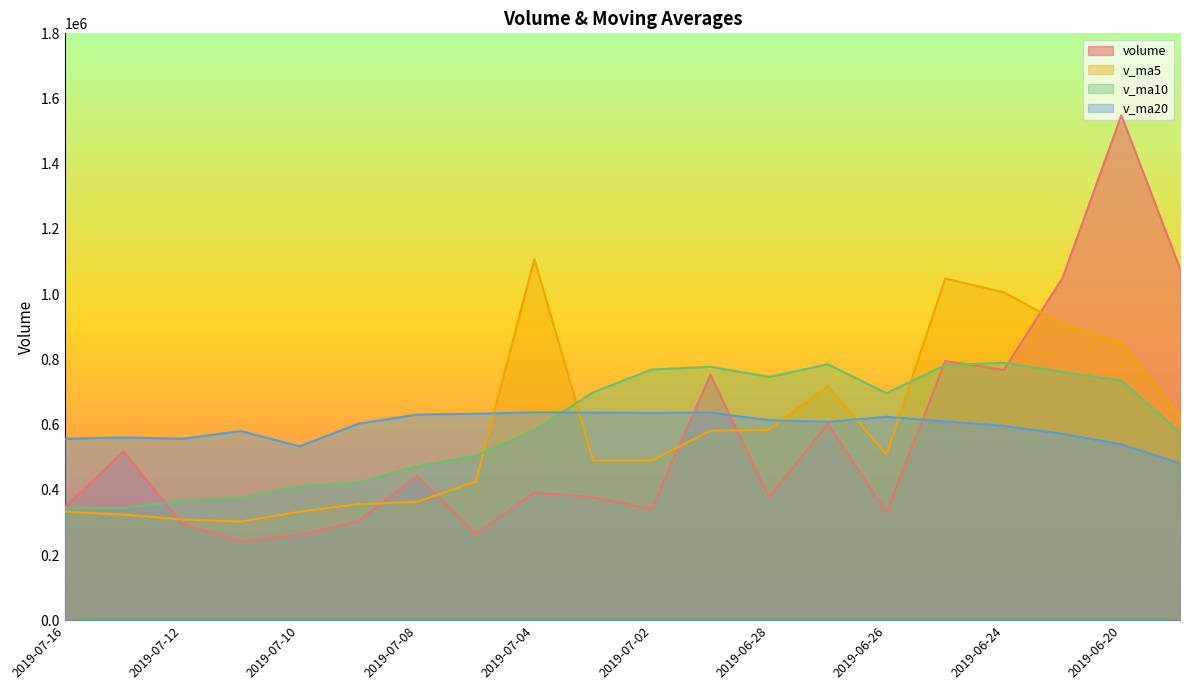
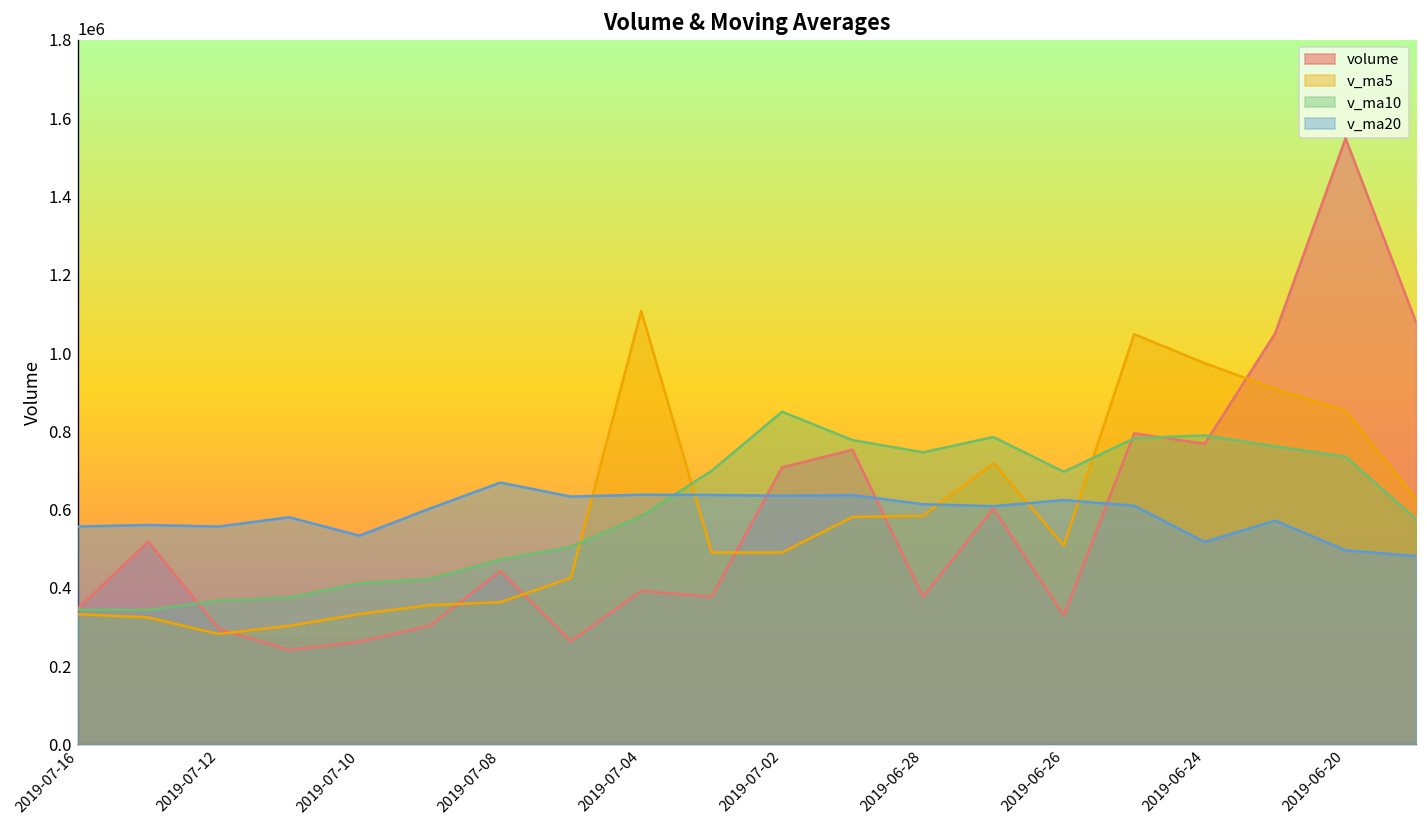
v_ma5, 2019-07-12: 310000 -> 280000
v_ma20, 2019-07-08: 630000 -> 670000
volume, 2019-07-02: 340000 -> 710000
v_ma10, 2019-07-02: 770000 -> 850000
v_ma5, 2019-06-24: 1010000 -> 970000
v_ma20, 2019-06-24: 600000 -> 520000
v_ma20, 2019-06-20: 540000 -> 500000
